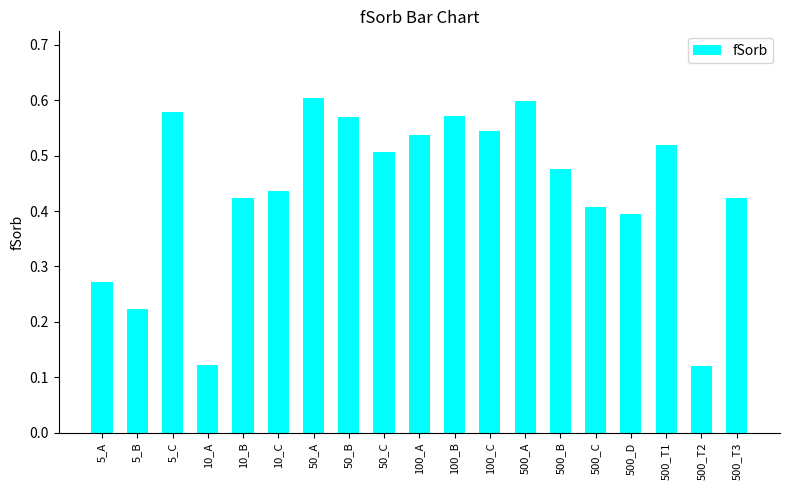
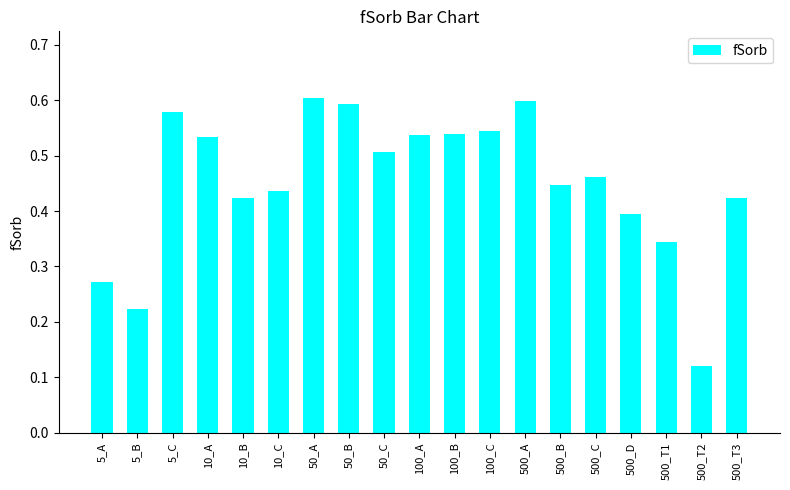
10_A: 0.12 -> 0.53
50_B: 0.57 -> 0.59
100_B: 0.57 -> 0.54
500_B: 0.48 -> 0.45
500_C: 0.41 -> 0.46
500_T1: 0.52 -> 0.34
